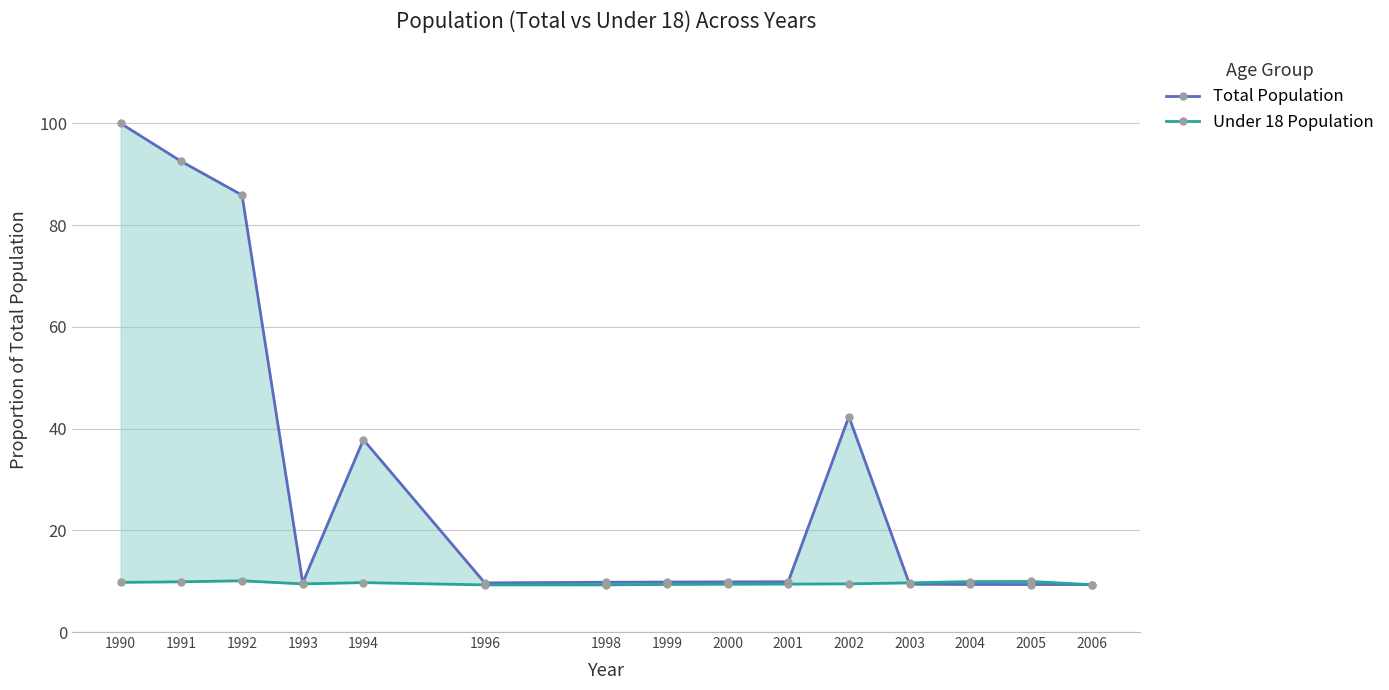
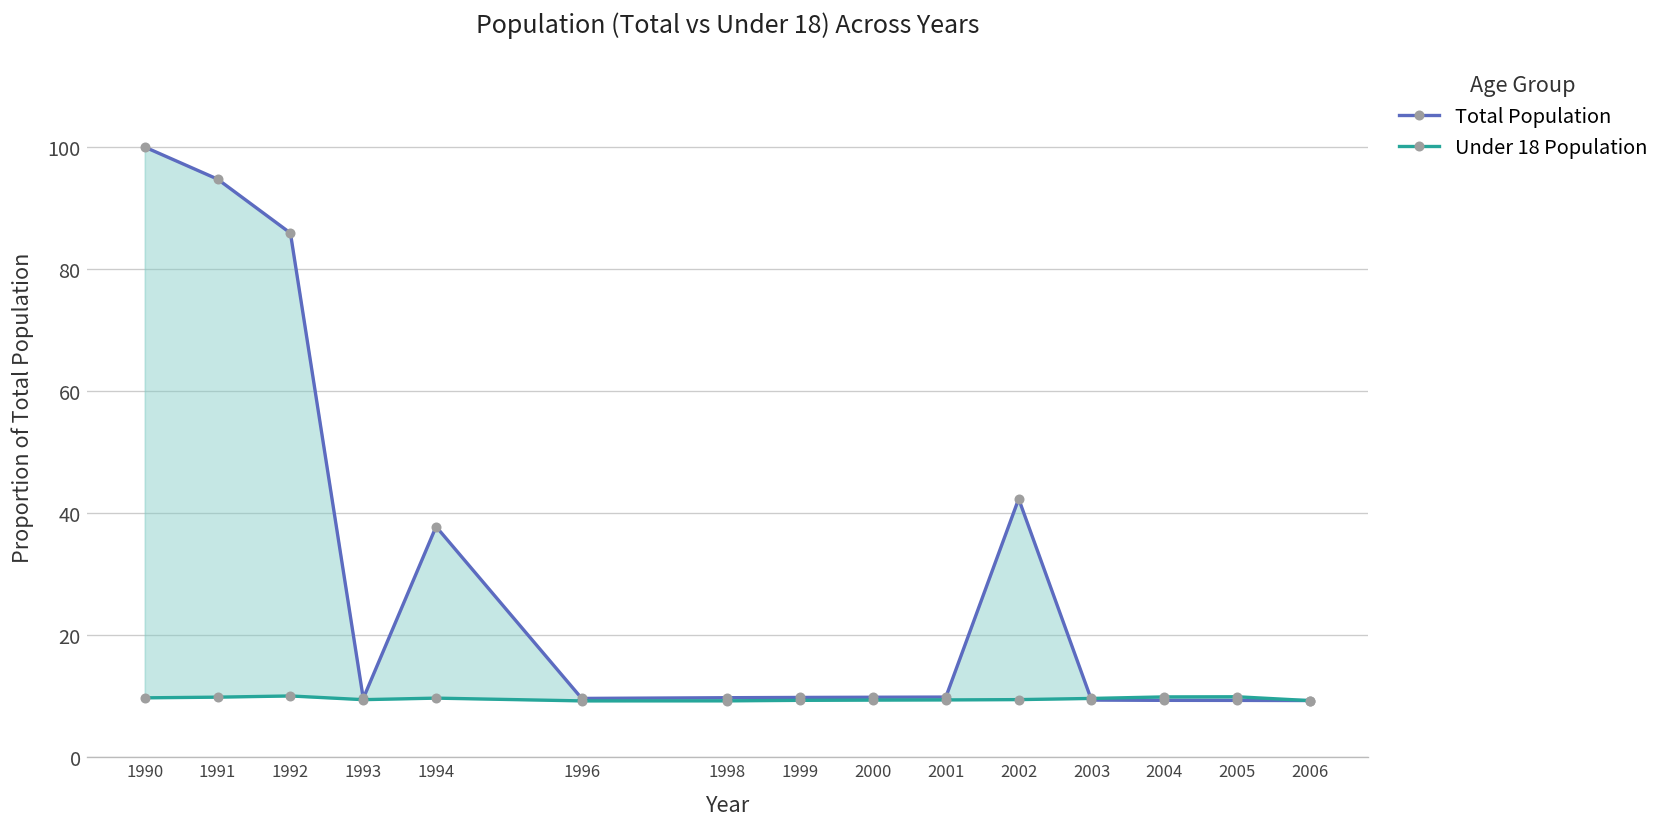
Total Population, 1991: 93 -> 95
